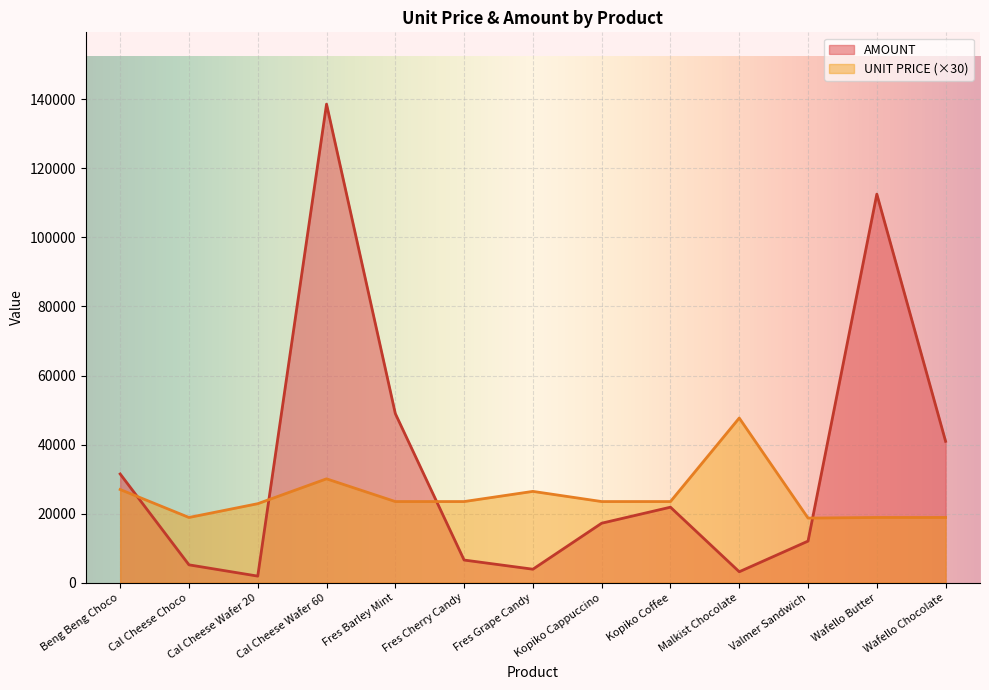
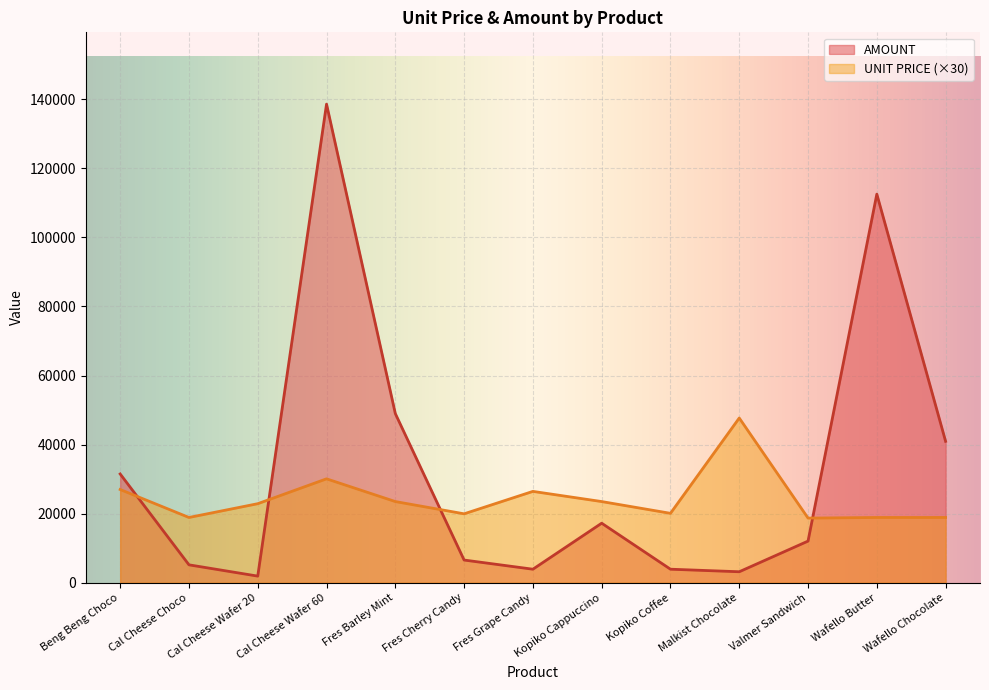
UNIT PRICE (×30), Fres Cherry Candy: 24000 -> 20000
AMOUNT, Kopiko Coffee: 22000 -> 4000
UNIT PRICE (×30), Kopiko Coffee: 24000 -> 20000
